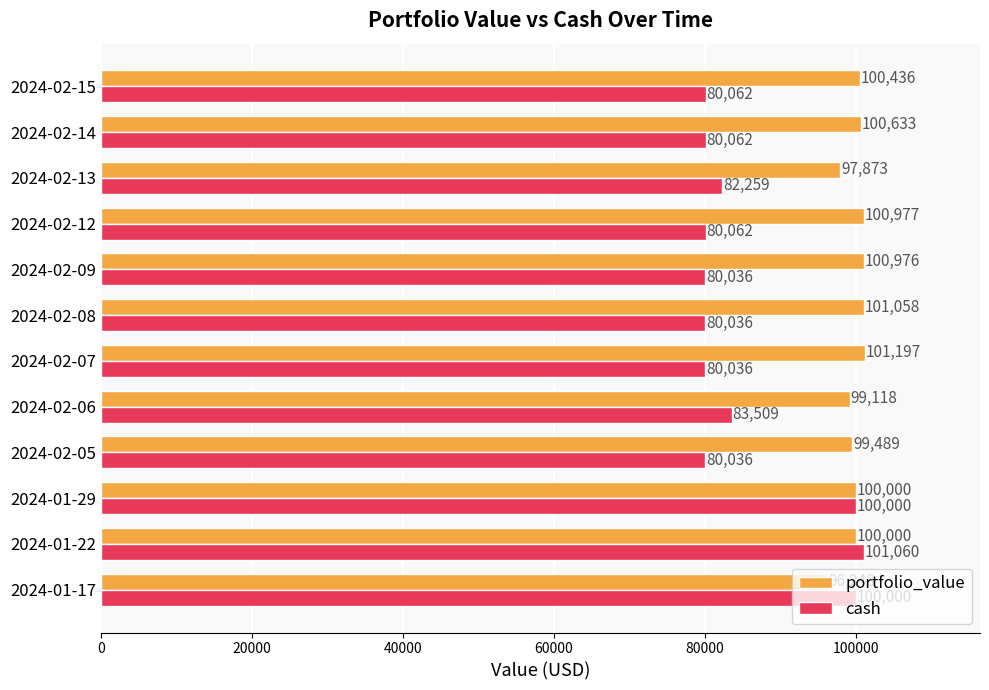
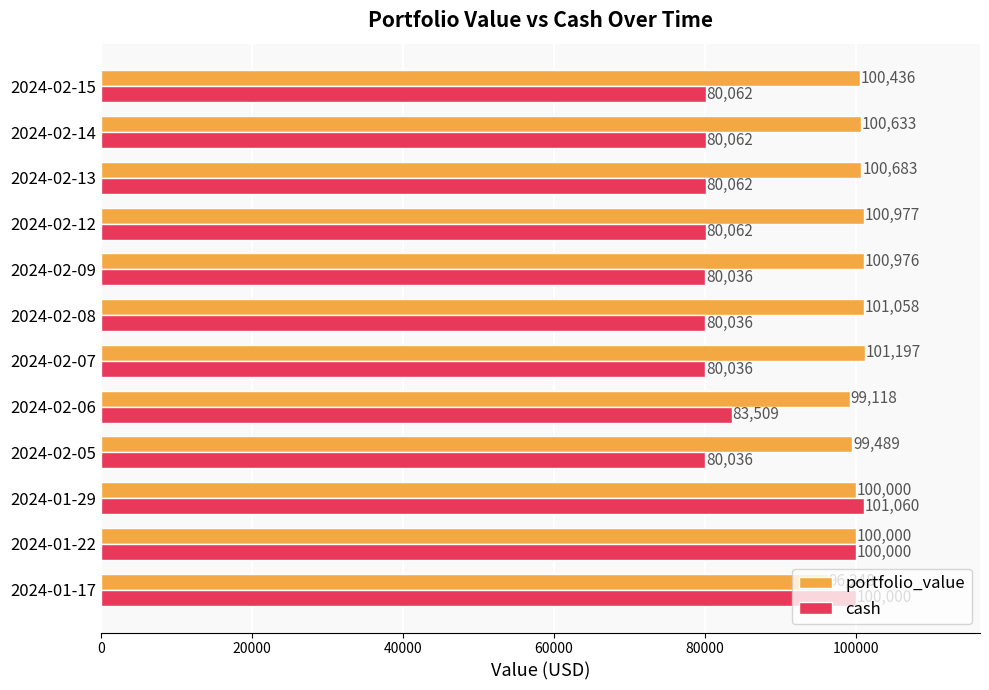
portfolio_value, 2024-02-13: 97,873 -> 100,683
cash, 2024-02-13: 82,259 -> 80,062
cash, 2024-01-29: 100,000 -> 101,060
cash, 2024-01-22: 101,060 -> 100,000
